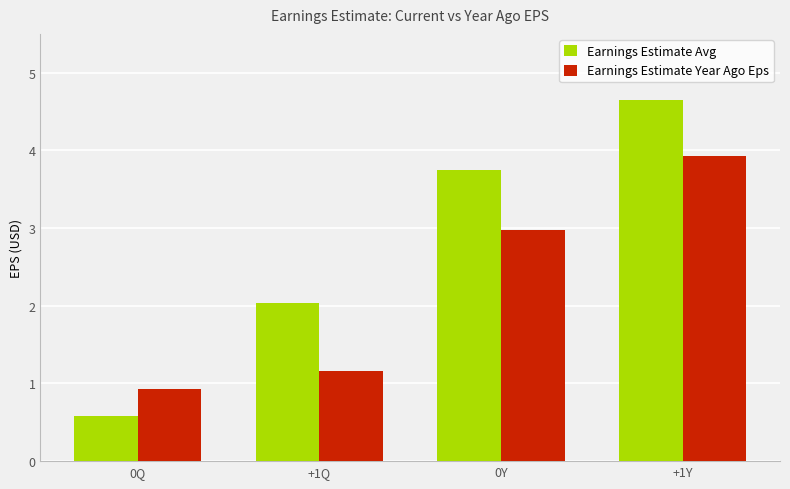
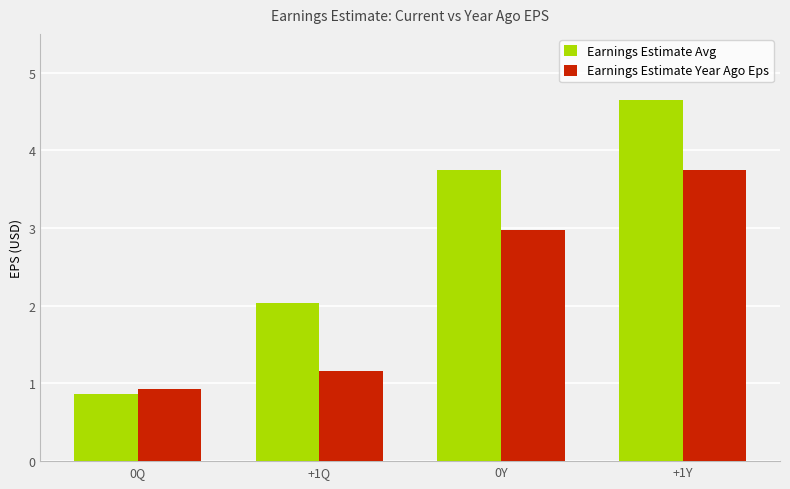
Earnings Estimate Avg, 0Q: 0.6 -> 0.9
Earnings Estimate Year Ago Eps, +1Y: 3.9 -> 3.8
